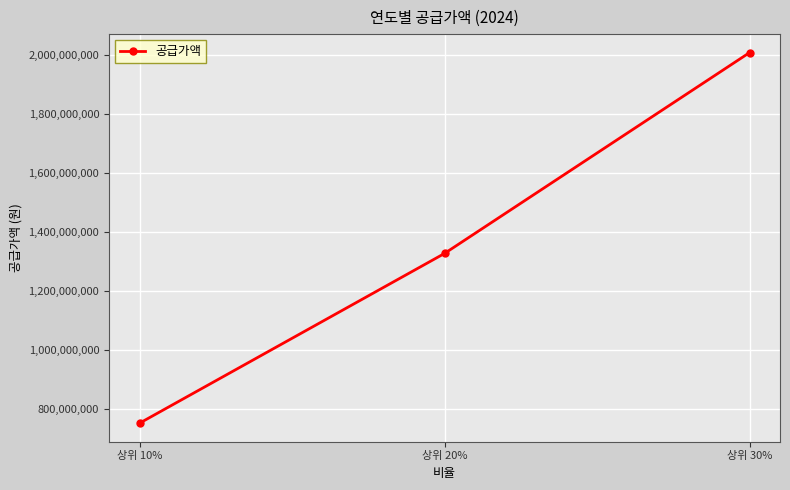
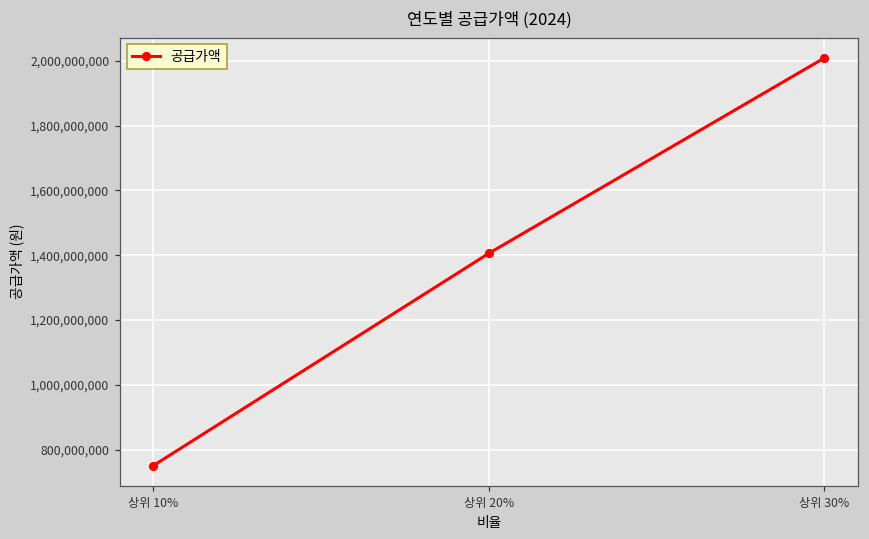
상위 20%: 1,330,000,000 -> 1,410,000,000
